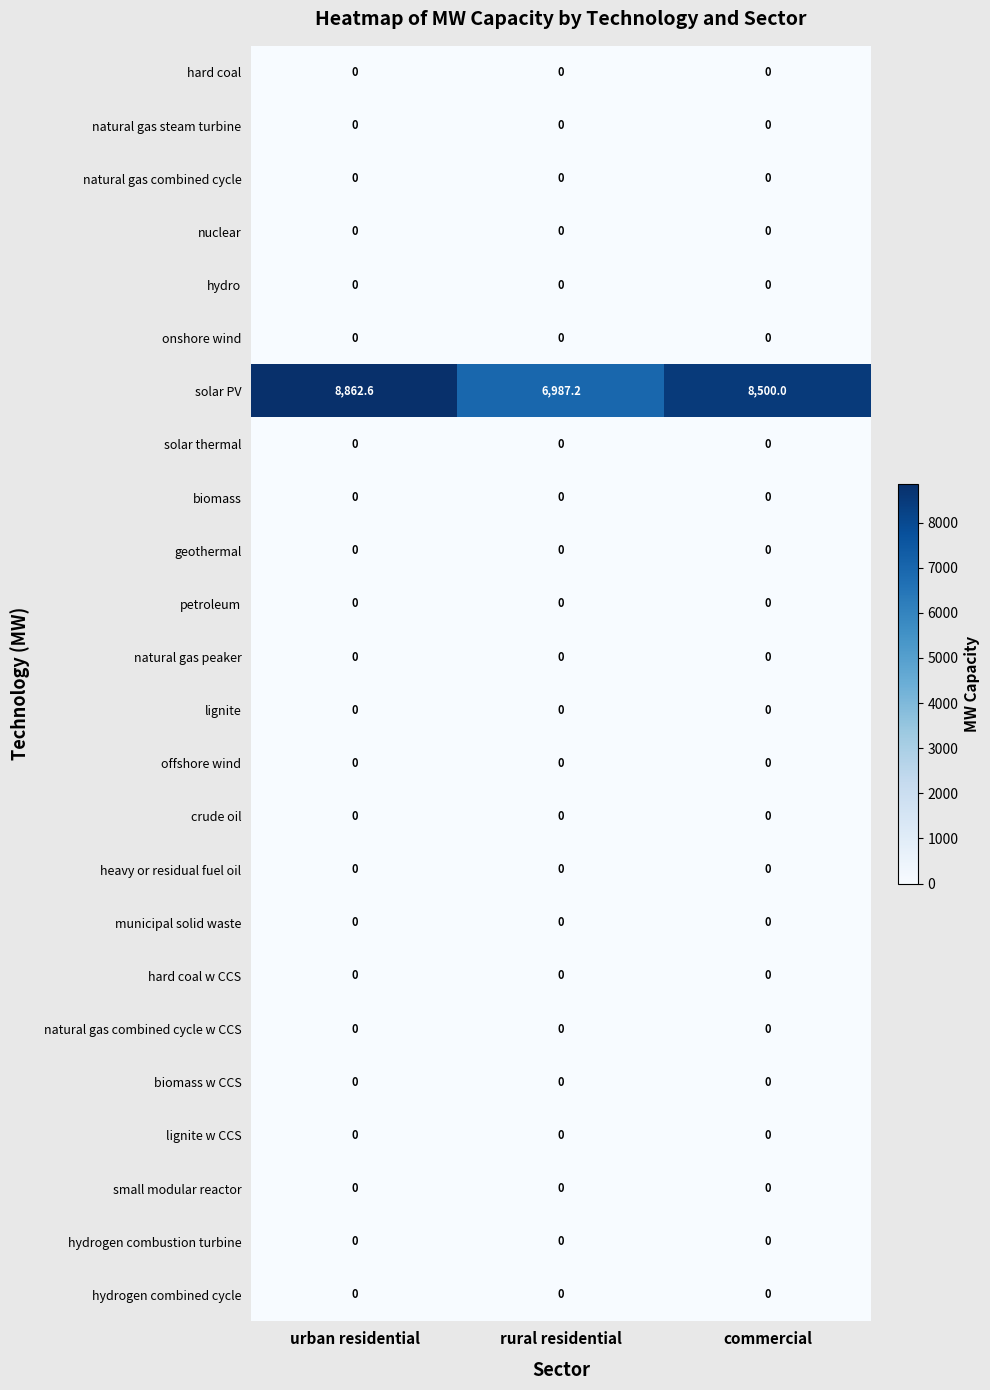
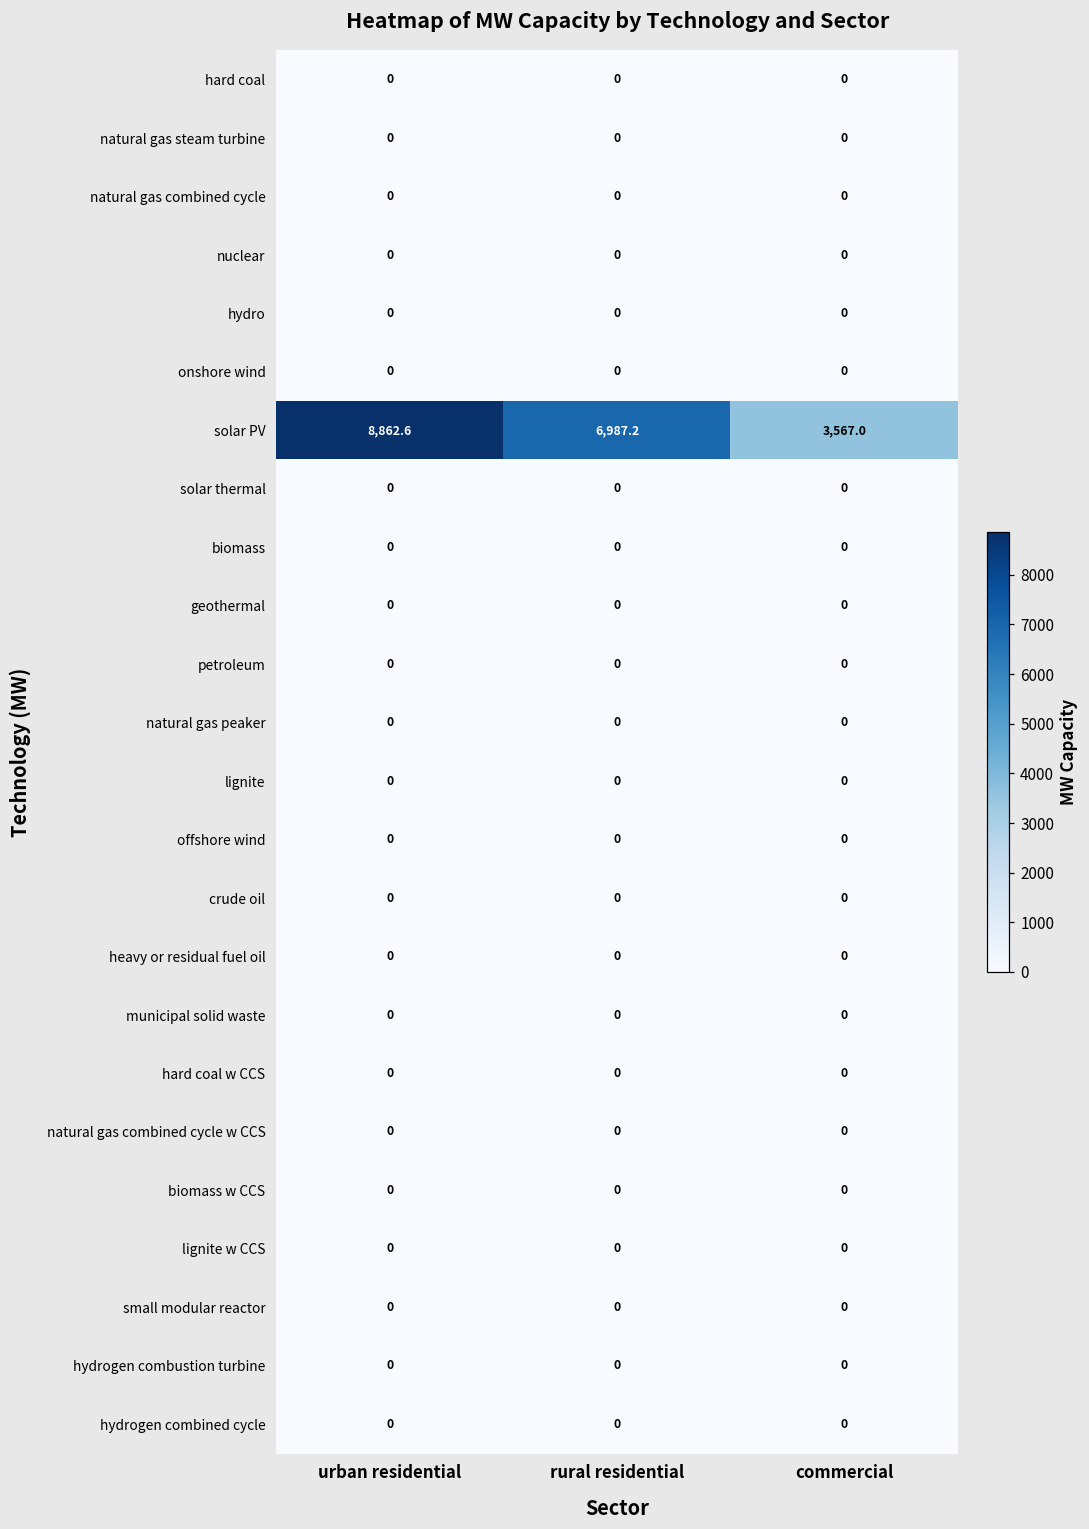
solar PV, commercial: 8,500.0 -> 3,567.0
